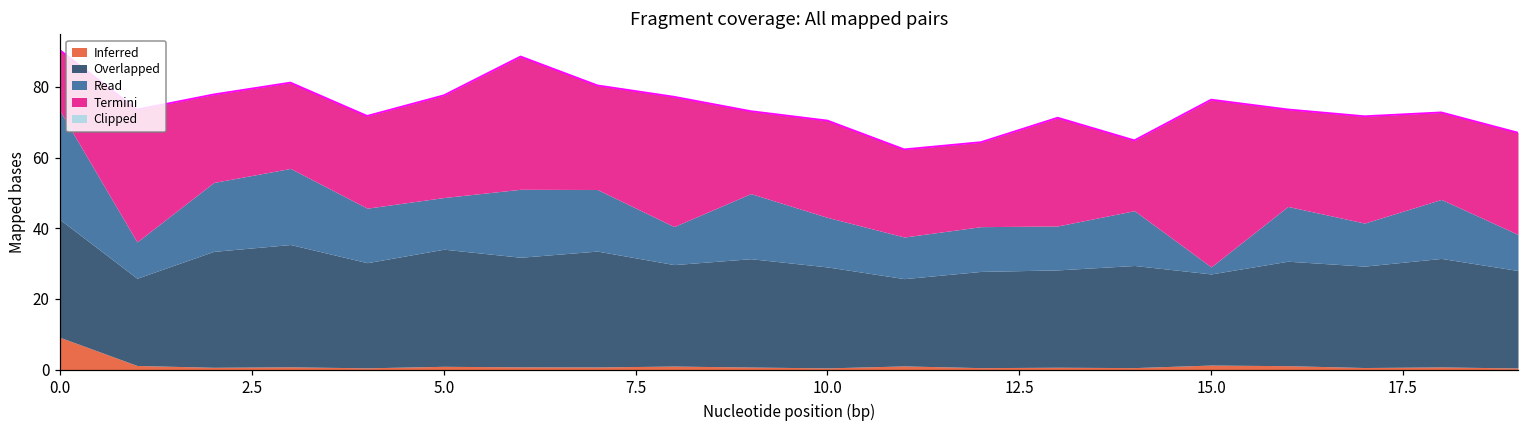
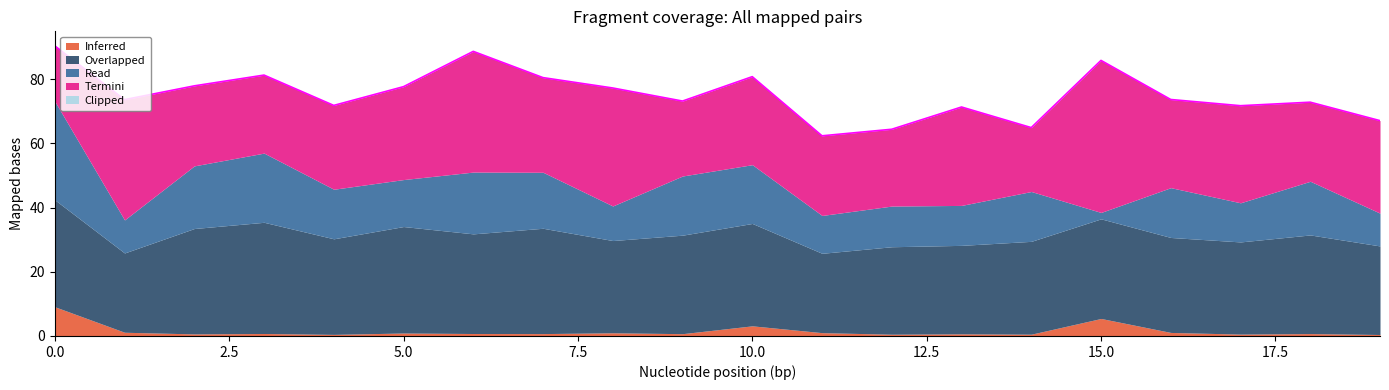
Inferred, 10.0: 0 -> 3
Overlapped, 10.0: 29 -> 32
Read, 10.0: 14 -> 18
Inferred, 15.0: 1 -> 5
Overlapped, 15.0: 26 -> 31
